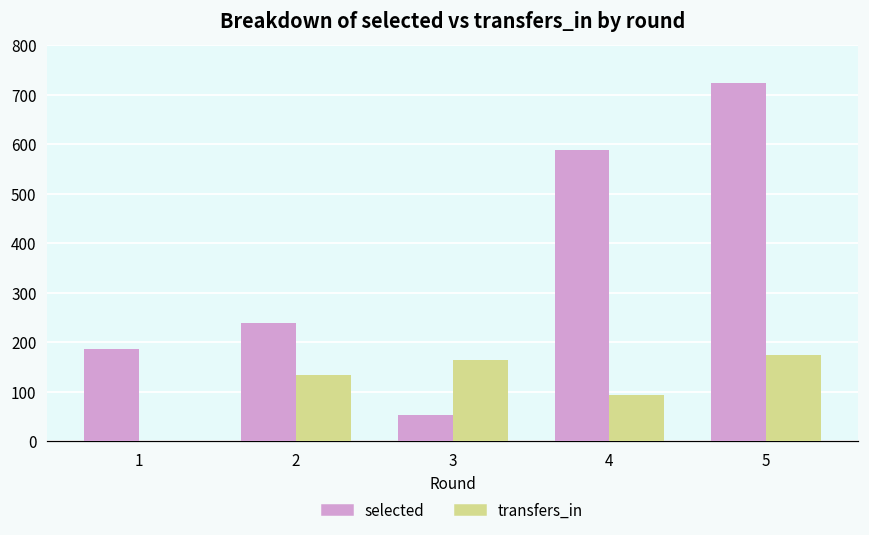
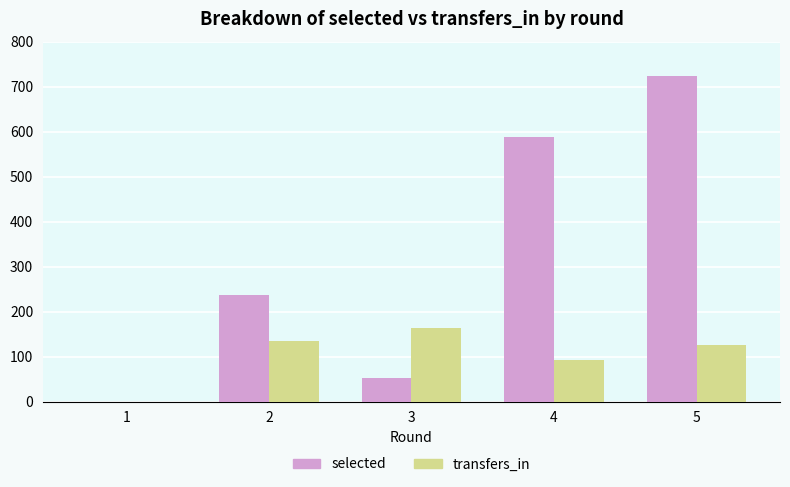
selected, 1: 190 -> 0
transfers_in, 5: 180 -> 130
